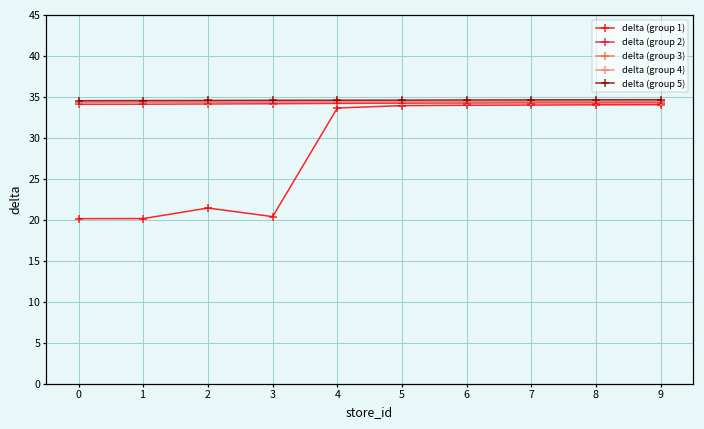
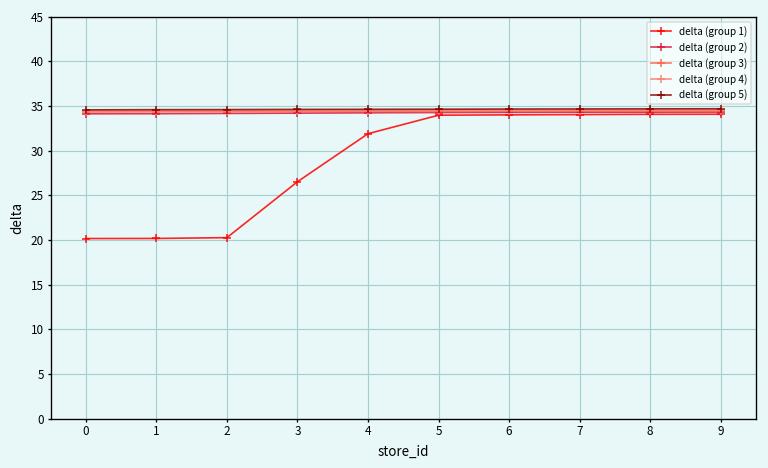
delta (group 1), 2: 21 -> 20
delta (group 1), 3: 20 -> 27
delta (group 1), 4: 34 -> 32
